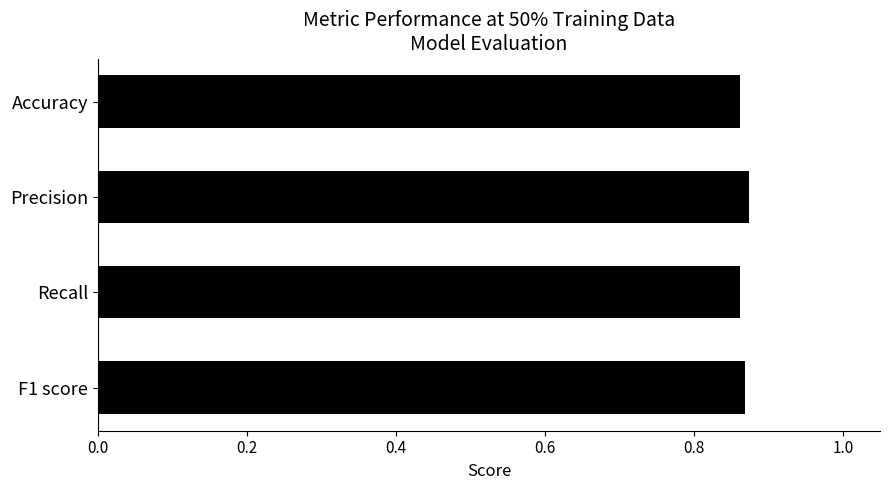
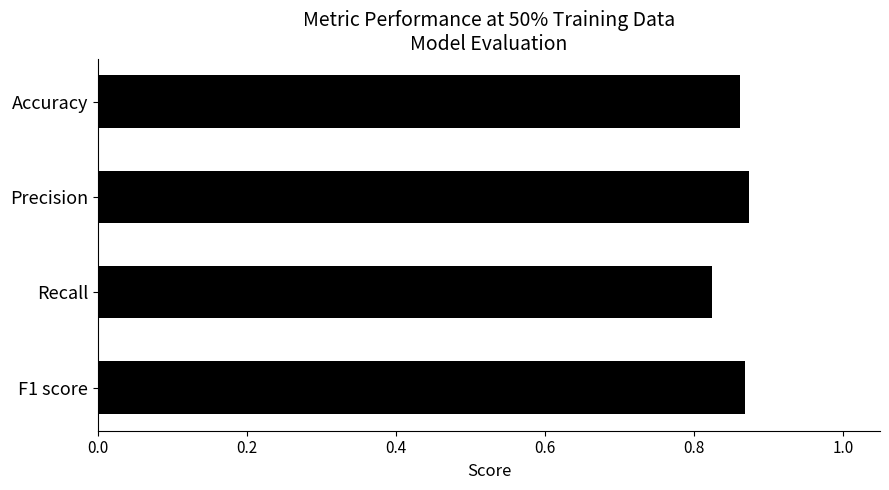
Recall: 0.86 -> 0.82
